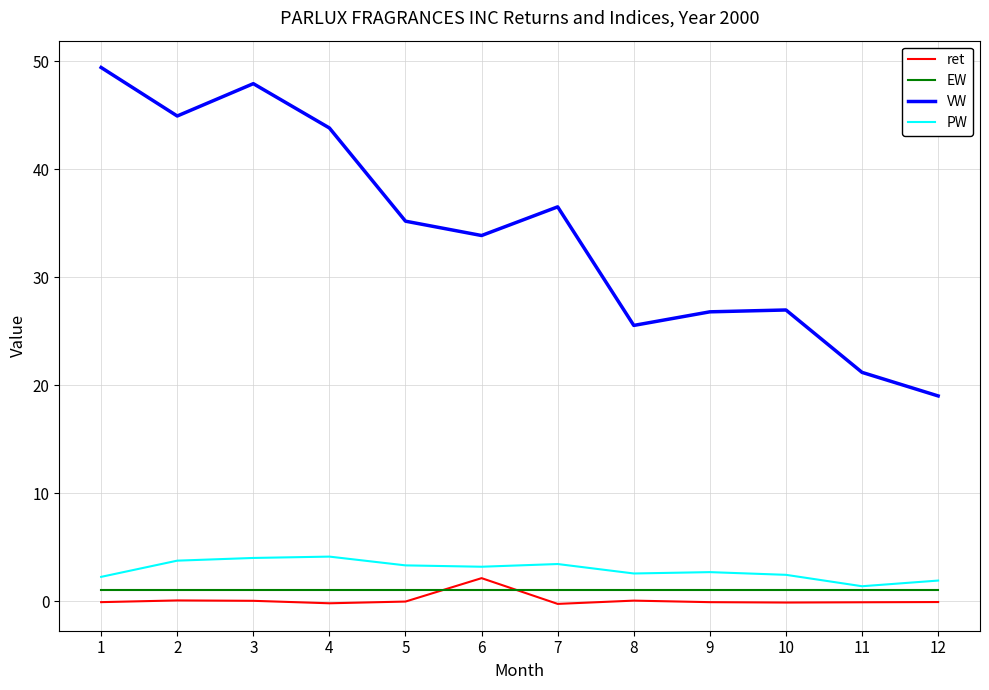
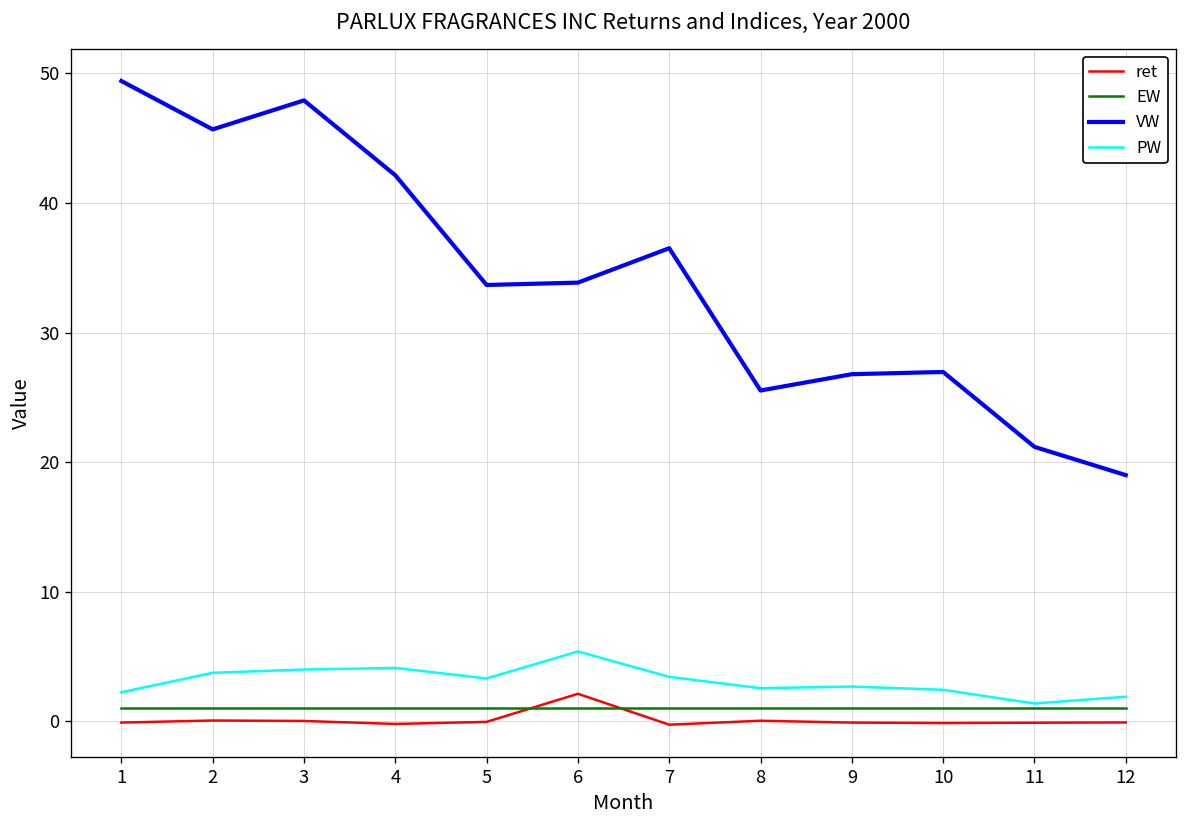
VW, 2: 44.9 -> 45.7
VW, 4: 43.8 -> 42.1
VW, 5: 35.2 -> 33.7
PW, 6: 3.2 -> 5.4
